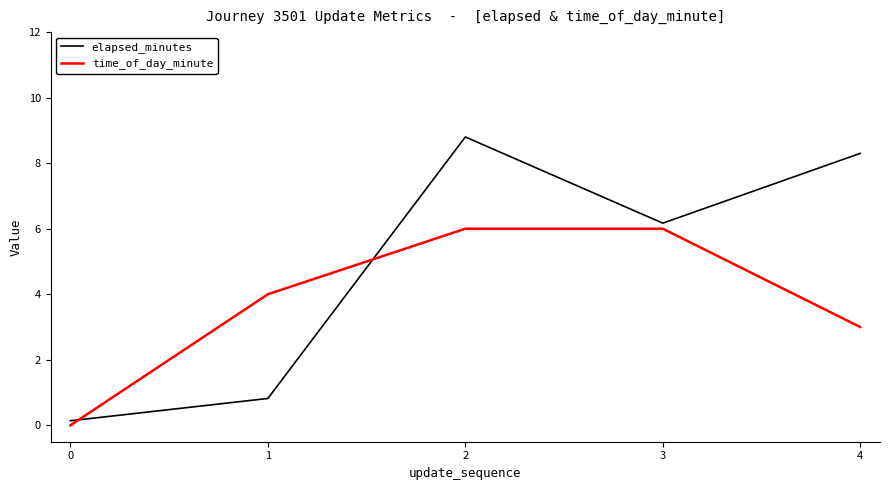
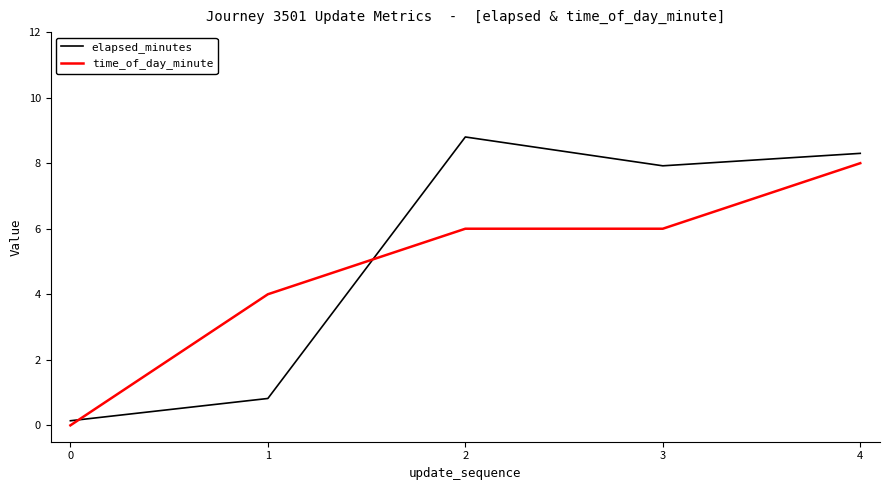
elapsed_minutes, 3: 6.2 -> 7.9
time_of_day_minute, 4: 3 -> 8
